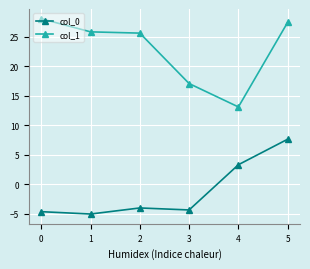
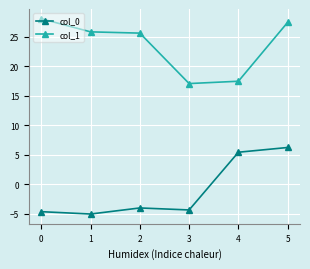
col_0, 4: 3 -> 5
col_1, 4: 13 -> 17
col_0, 5: 8 -> 6
